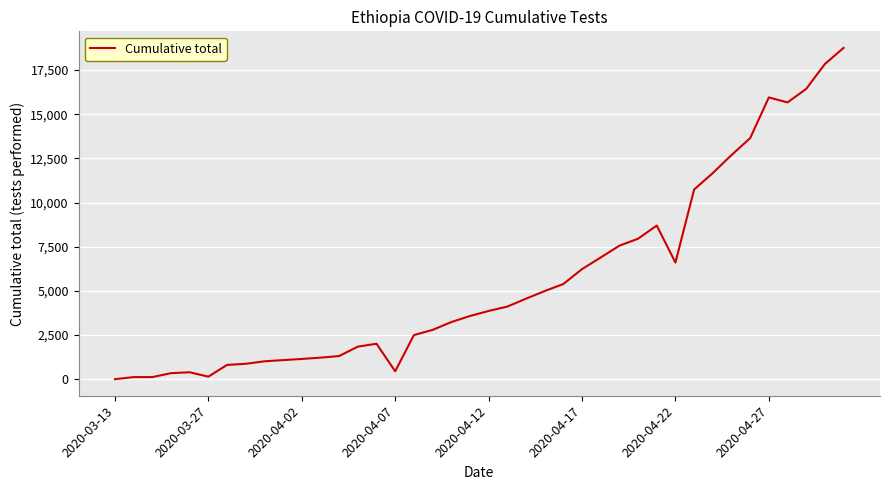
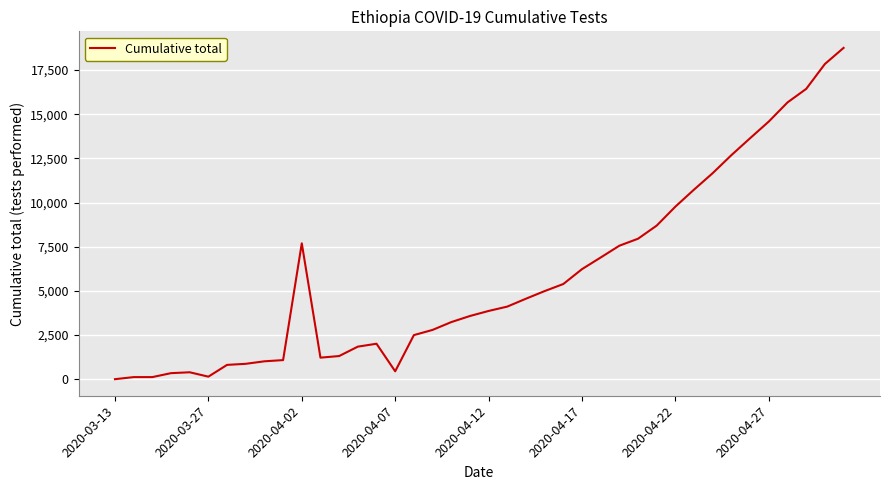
2020-04-02: 1,100 -> 7,700
2020-04-22: 6,600 -> 9,800
2020-04-27: 16,000 -> 14,600
